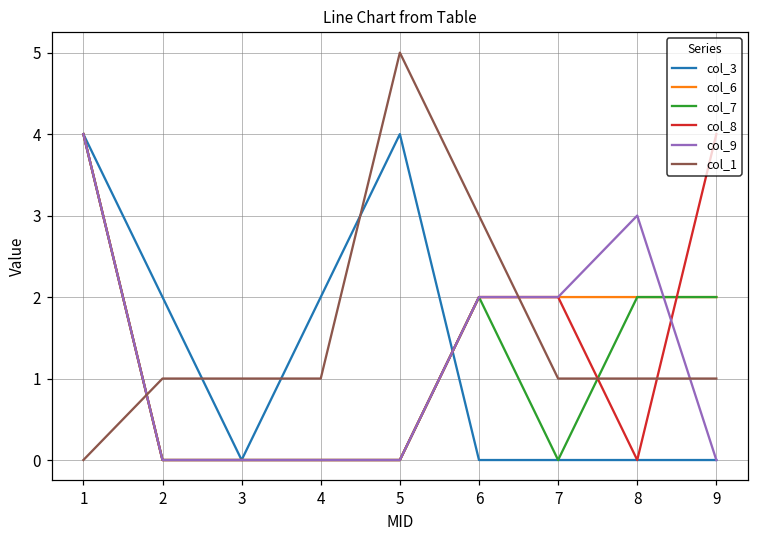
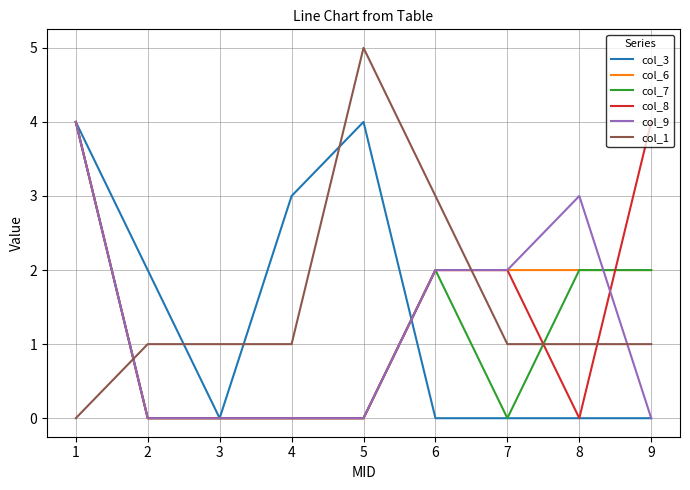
col_3, 4: 2 -> 3
